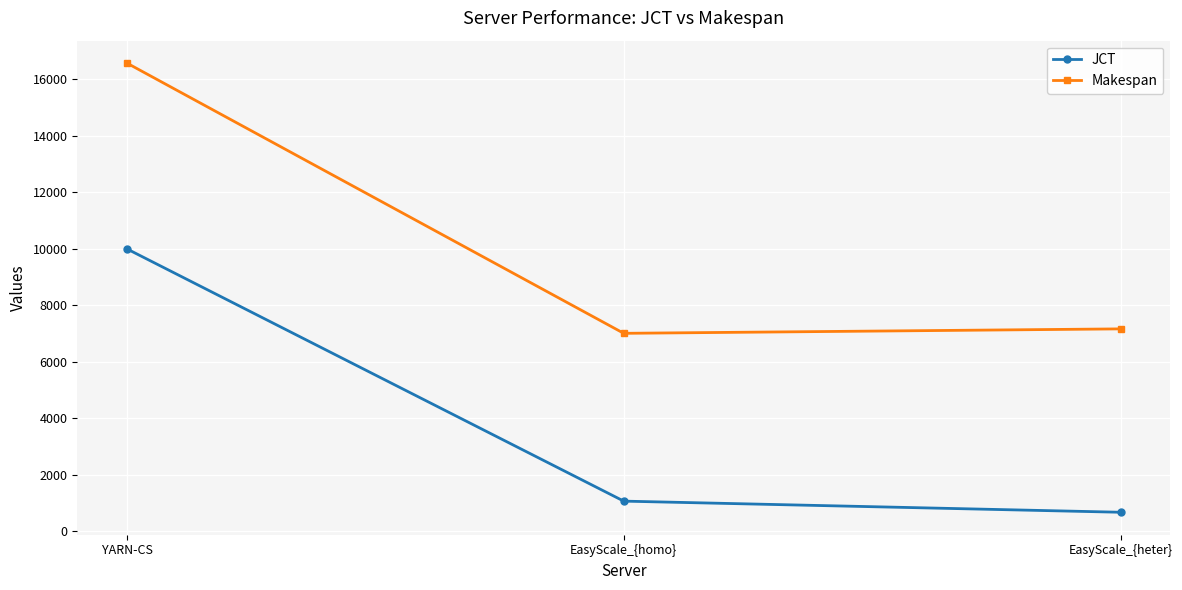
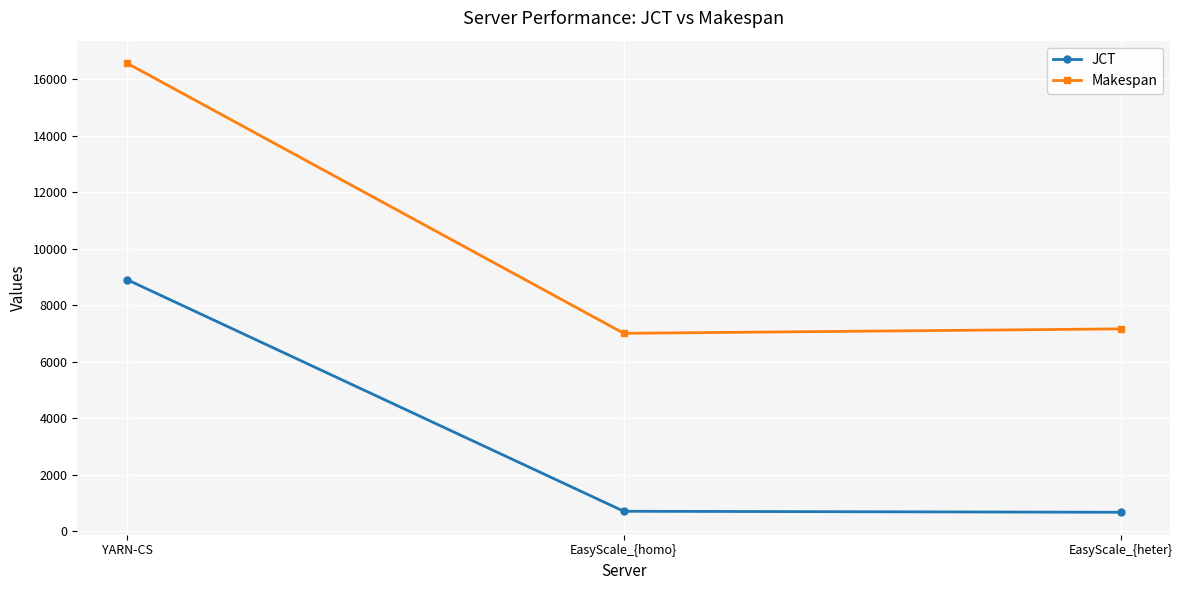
JCT, YARN-CS: 10000 -> 8900
JCT, EasyScale_{homo}: 1100 -> 700
